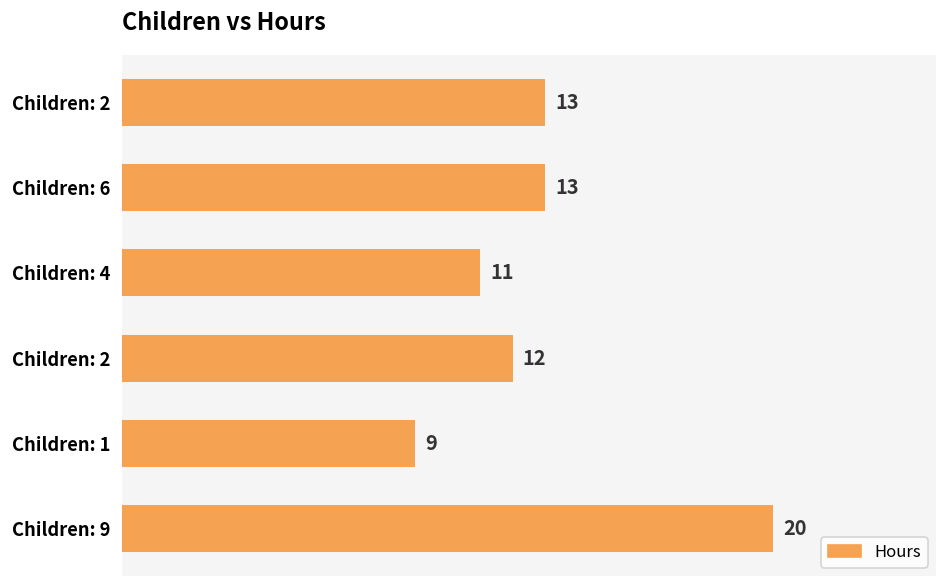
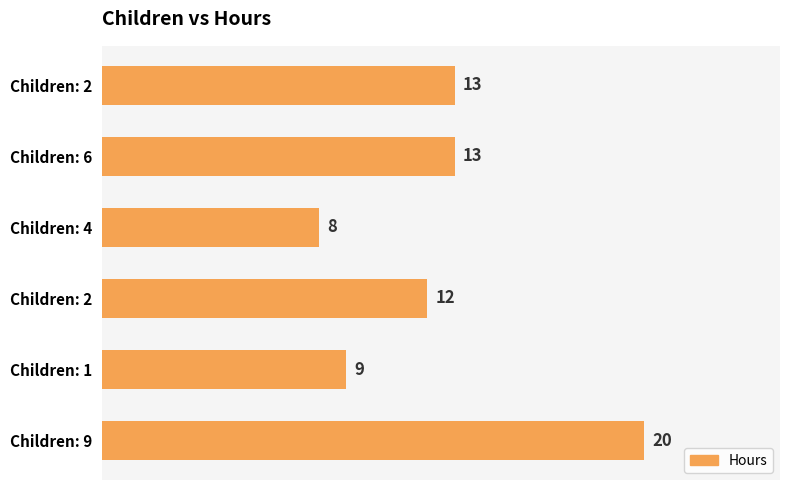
Children: 4: 11 -> 8
